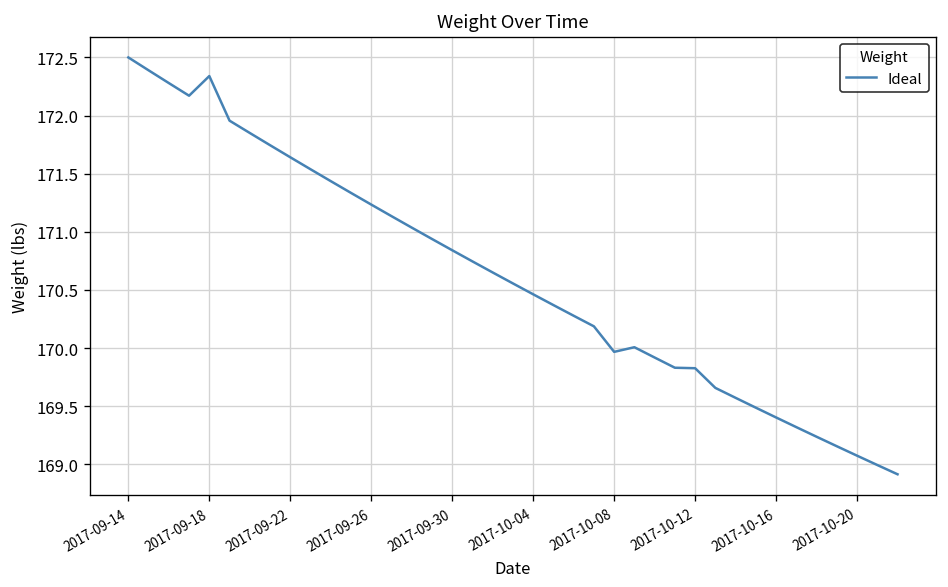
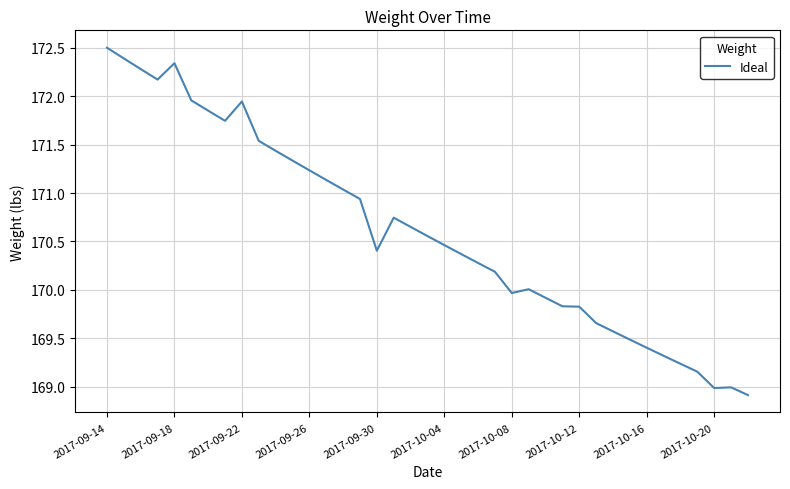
2017-09-22: 171.6 -> 171.9
2017-09-30: 170.8 -> 170.4
2017-10-20: 169.1 -> 169.0
